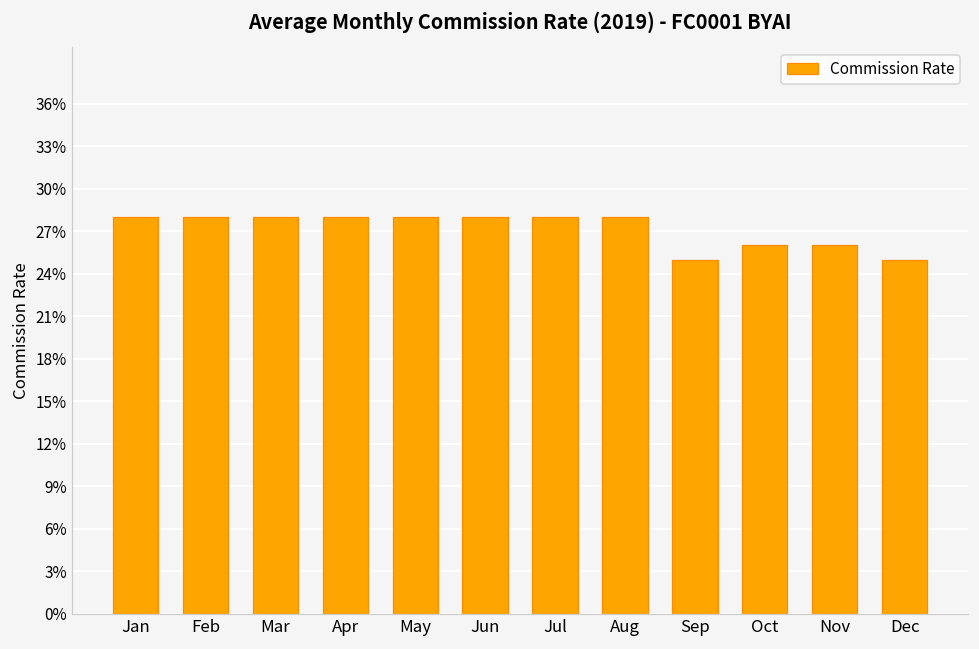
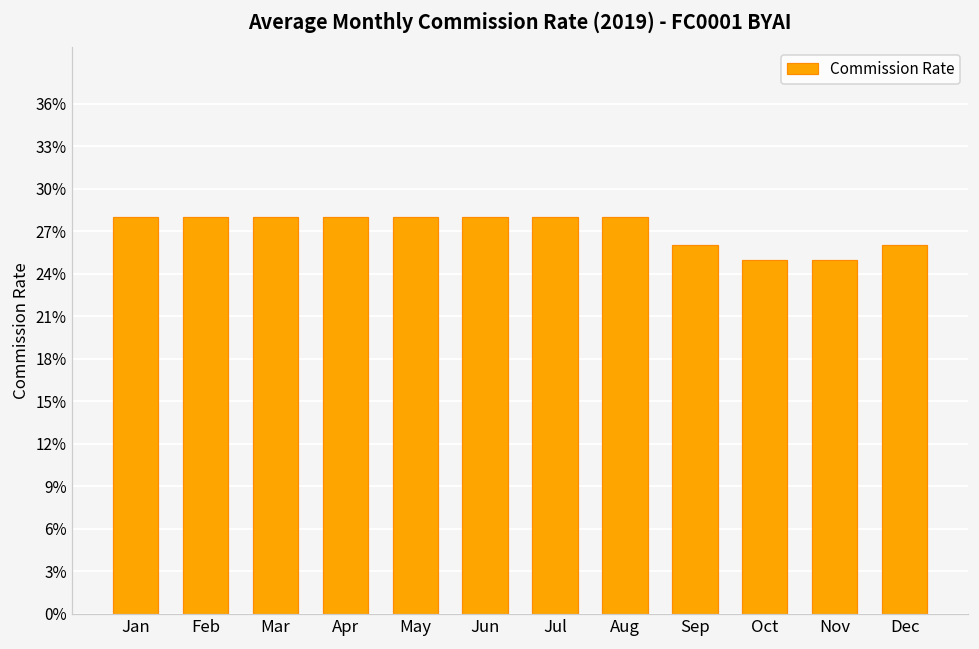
Sep: 25.0% -> 26.0%
Oct: 26.0% -> 25.0%
Nov: 26.0% -> 25.0%
Dec: 25.0% -> 26.0%
